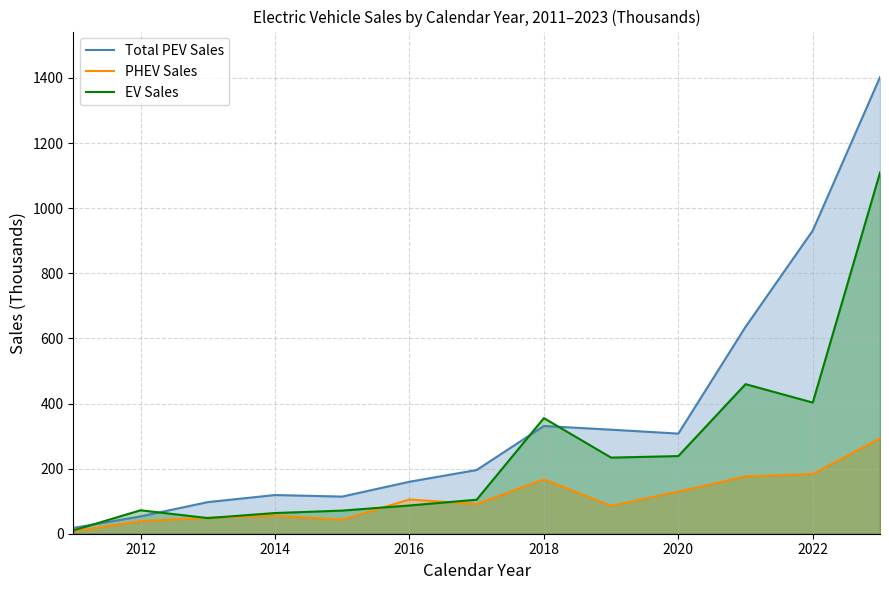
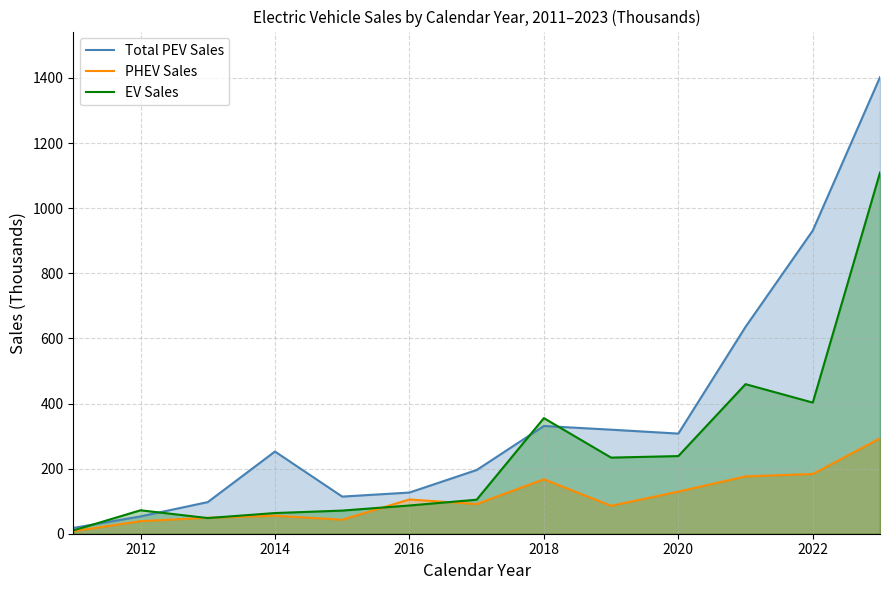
Total PEV Sales, 2014: 120 -> 250
Total PEV Sales, 2016: 160 -> 130
